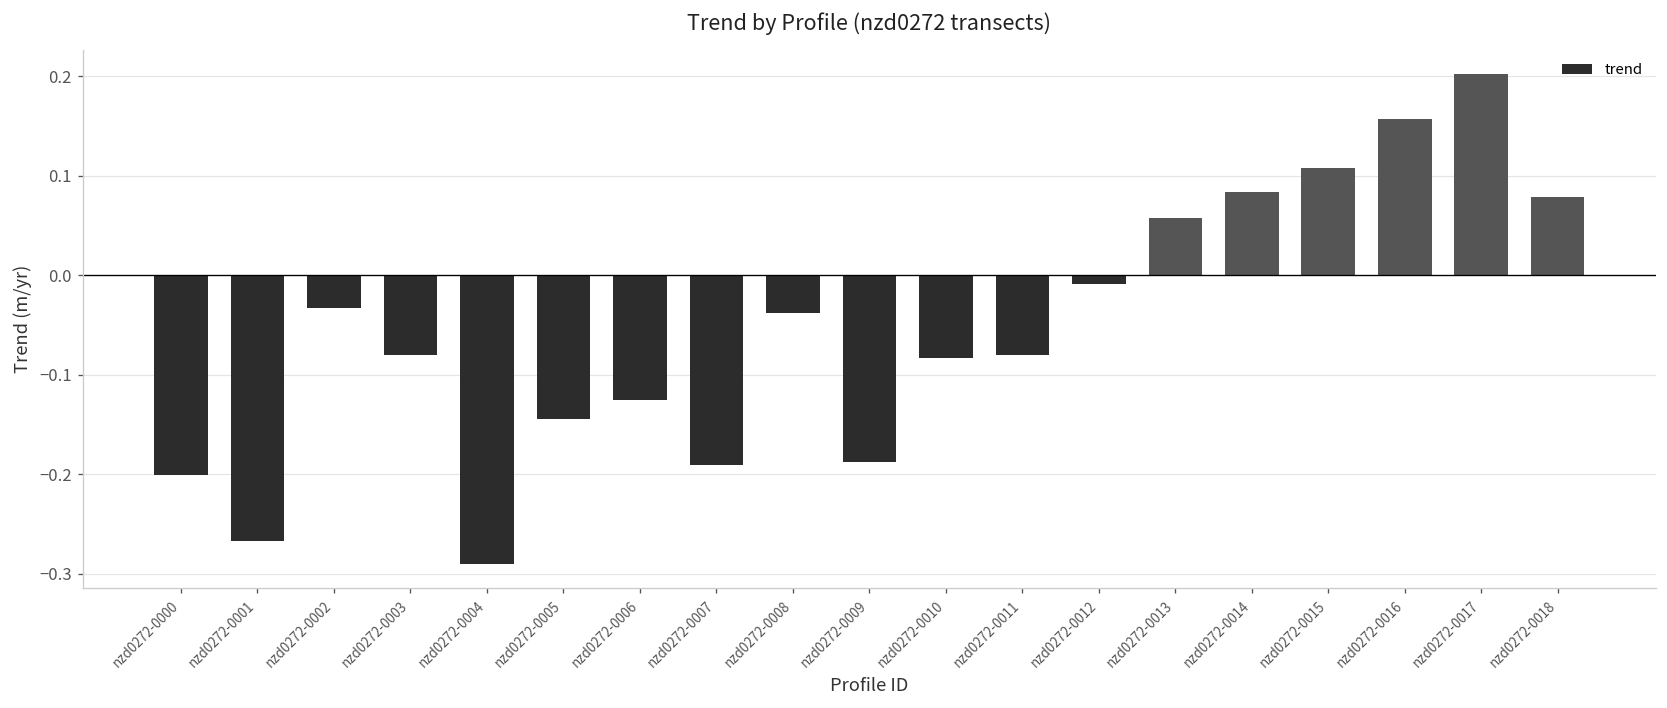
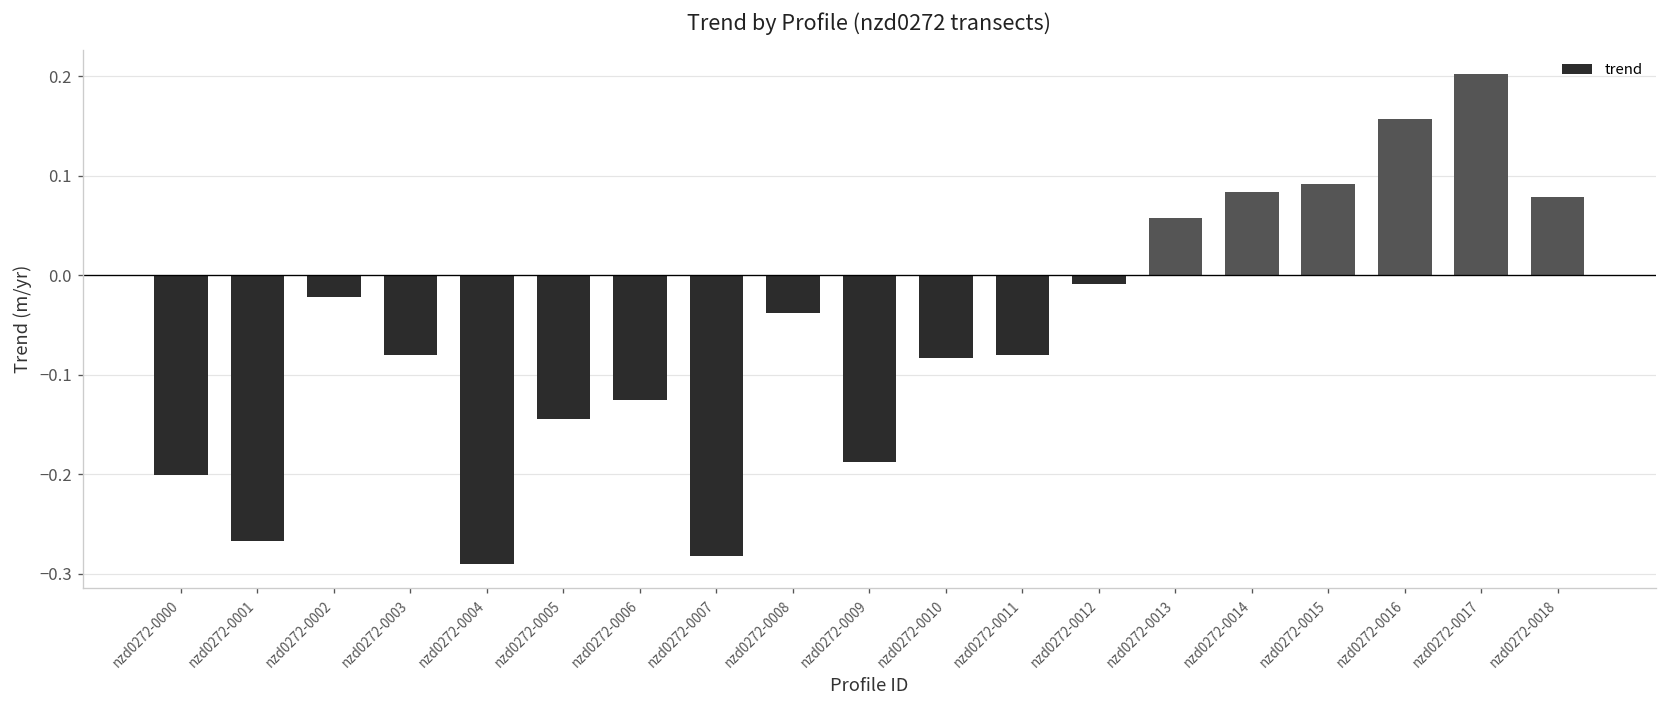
nzd0272-0002: -0.03 -> -0.02
nzd0272-0007: -0.19 -> -0.28
nzd0272-0015: 0.11 -> 0.09
